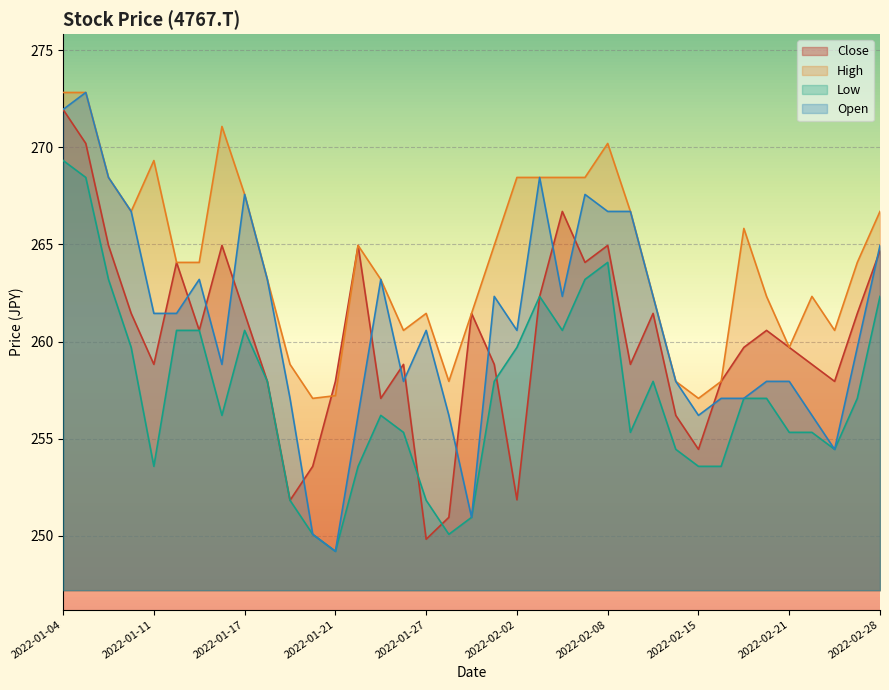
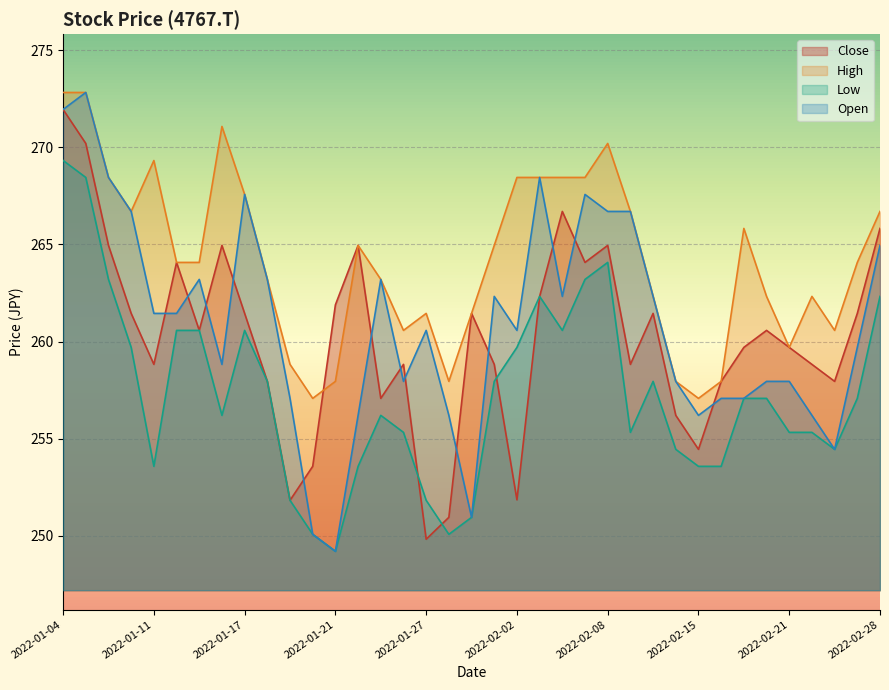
Close, 2022-01-21: 258.0 -> 261.9
High, 2022-01-21: 257.2 -> 258.0
Close, 2022-02-28: 264.7 -> 265.8
